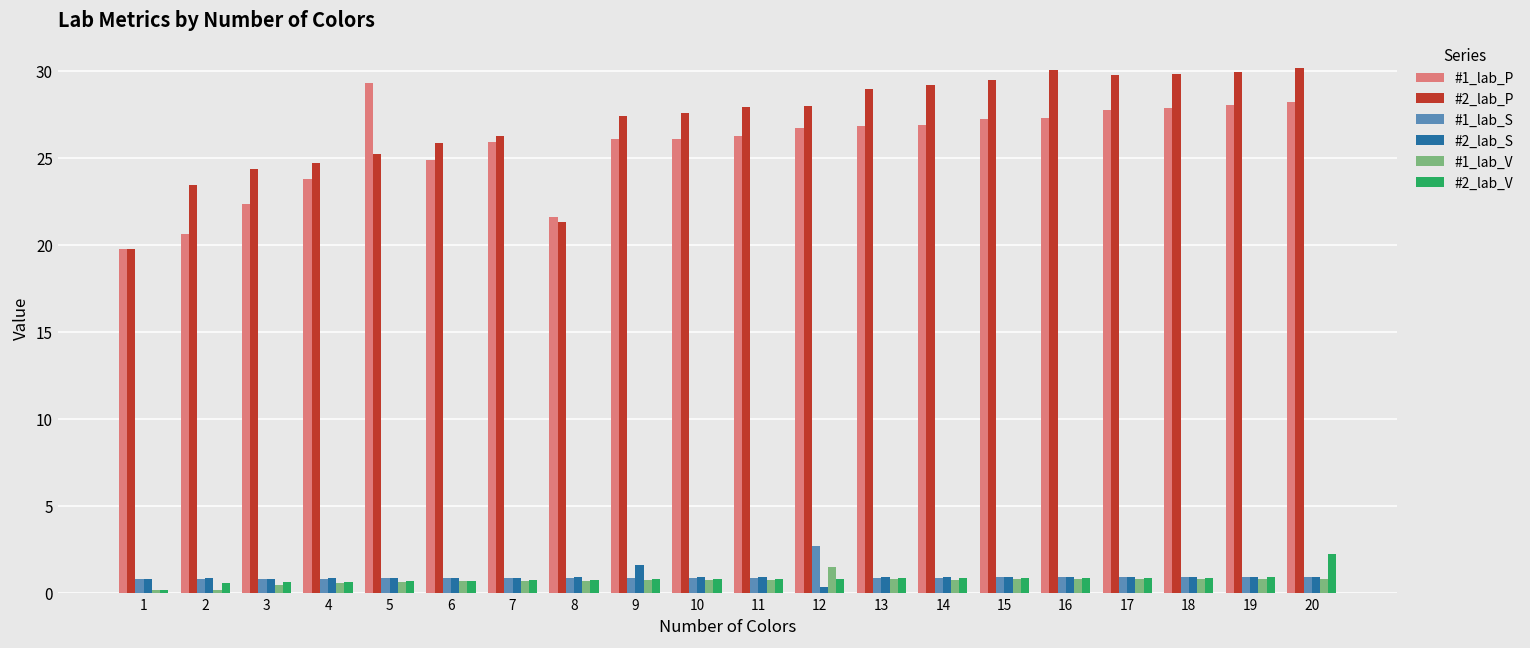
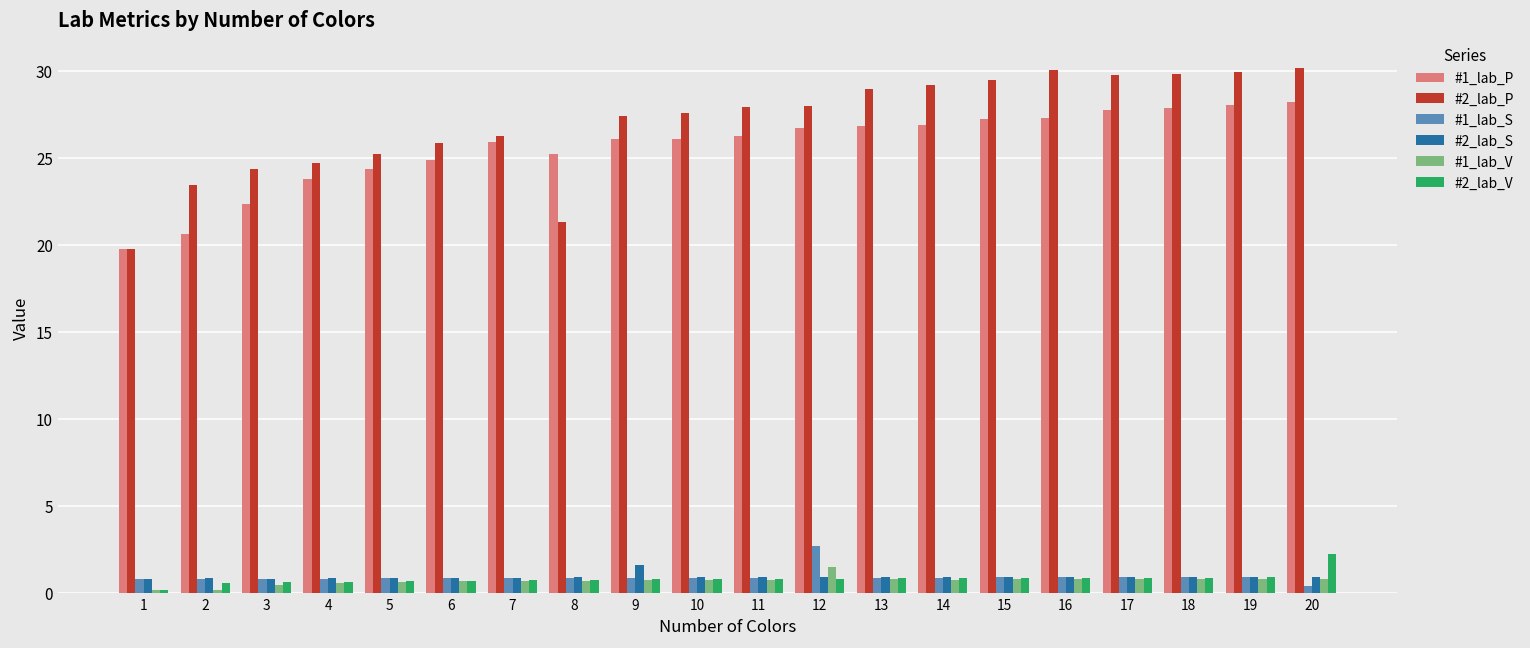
#1_lab_P, 5: 29.3 -> 24.3
#1_lab_P, 8: 21.6 -> 25.2
#2_lab_S, 12: 0.3 -> 0.9
#1_lab_S, 20: 0.9 -> 0.4
